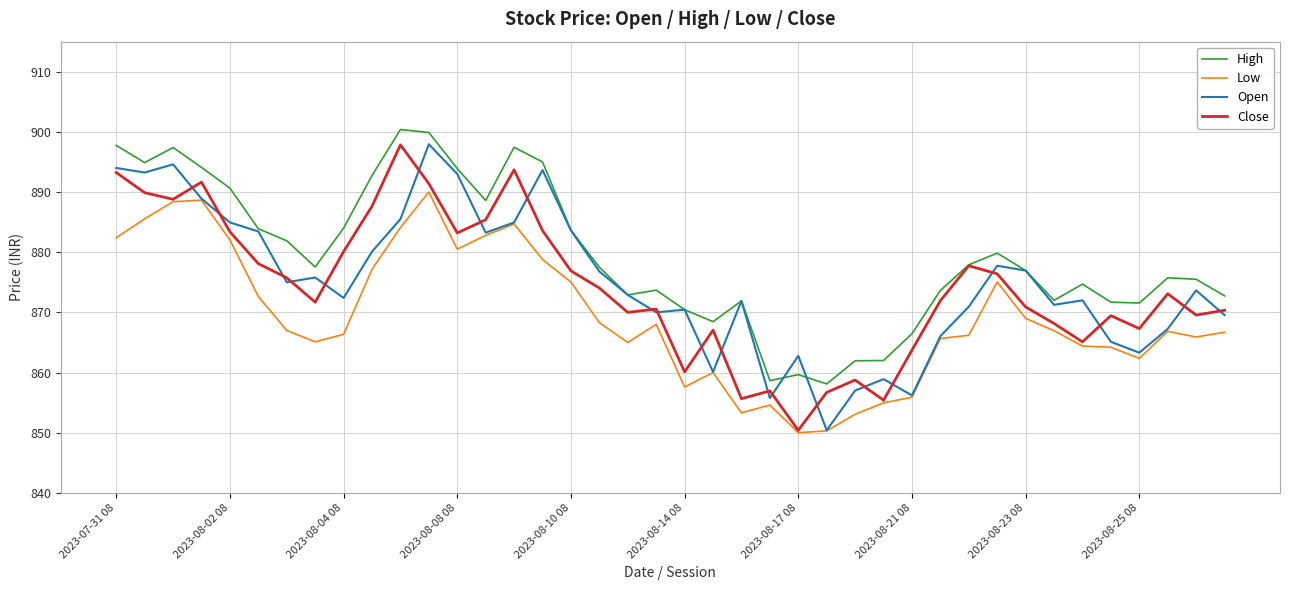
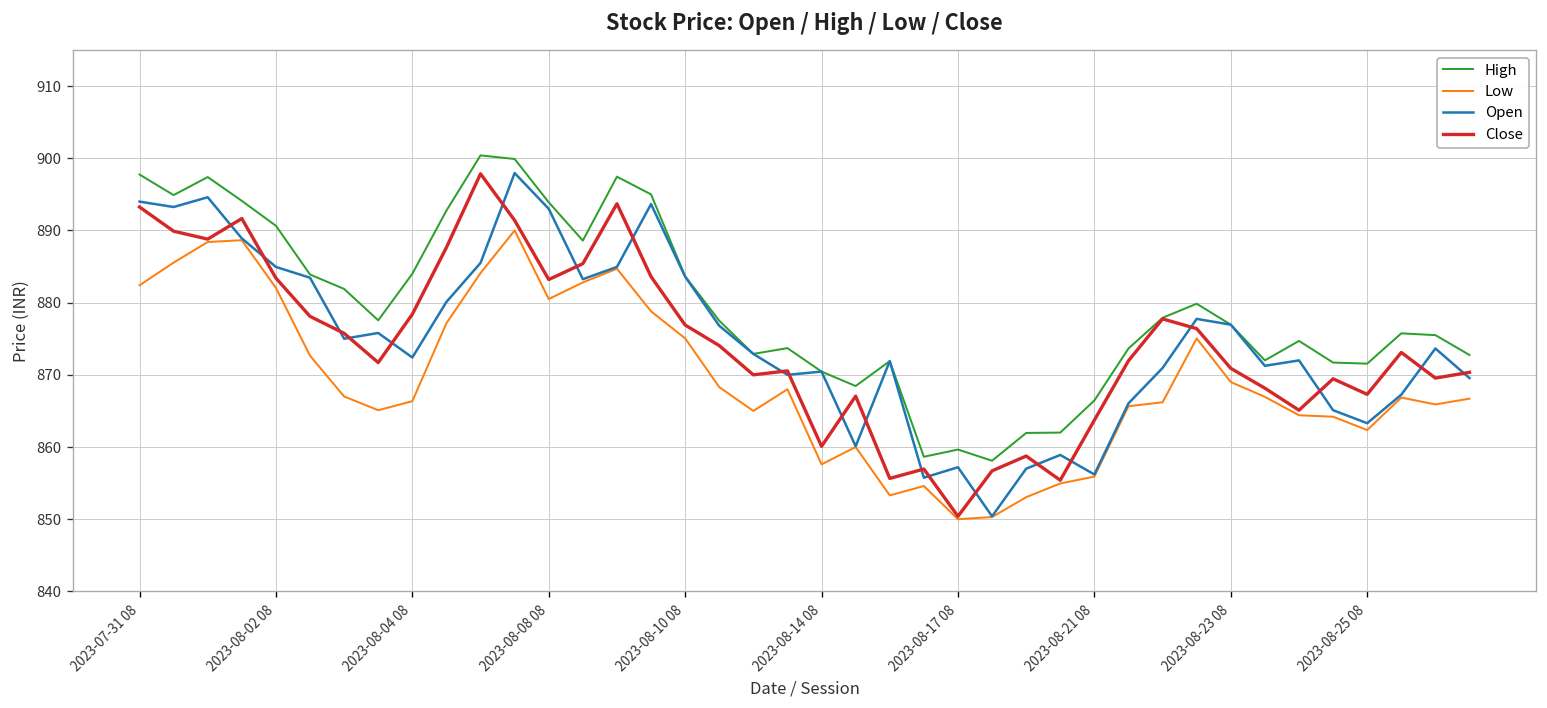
Close, 2023-08-04 08: 880 -> 878
Open, 2023-08-17 08: 863 -> 857
